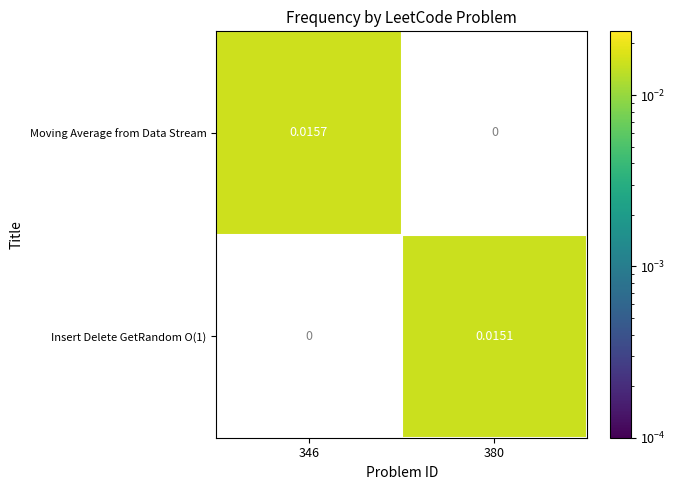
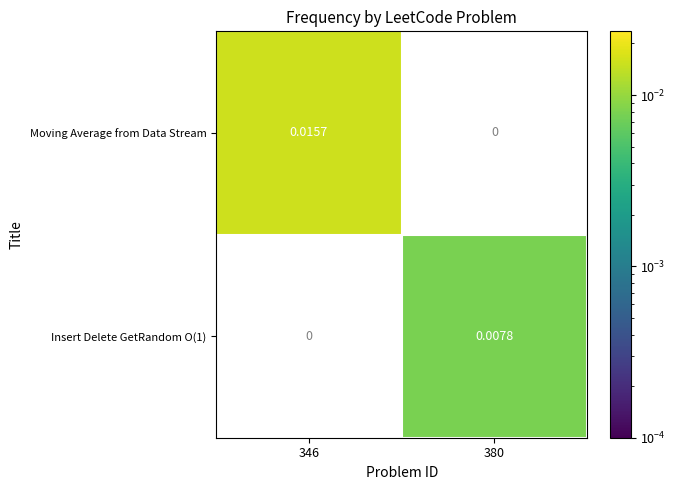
Insert Delete GetRandom O(1), 380: 0.0151 -> 0.0078
